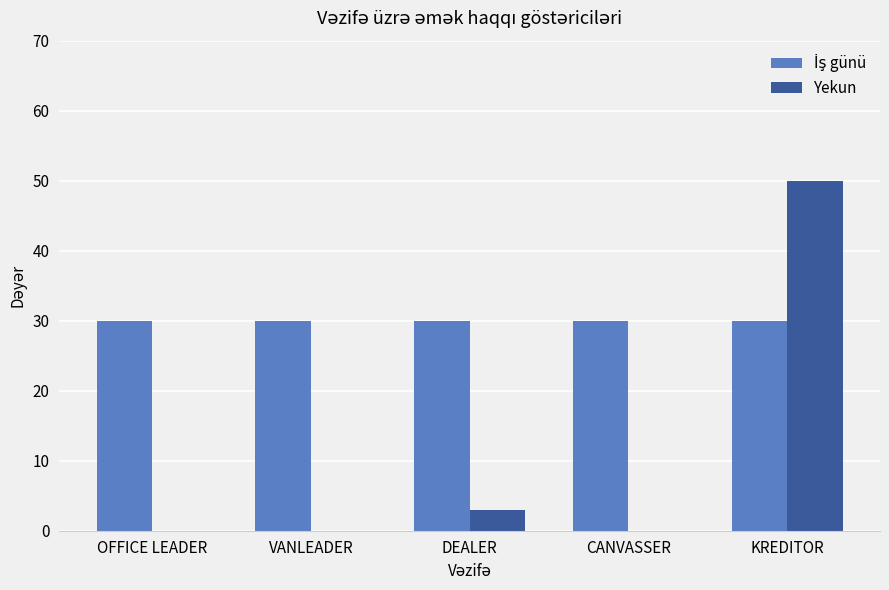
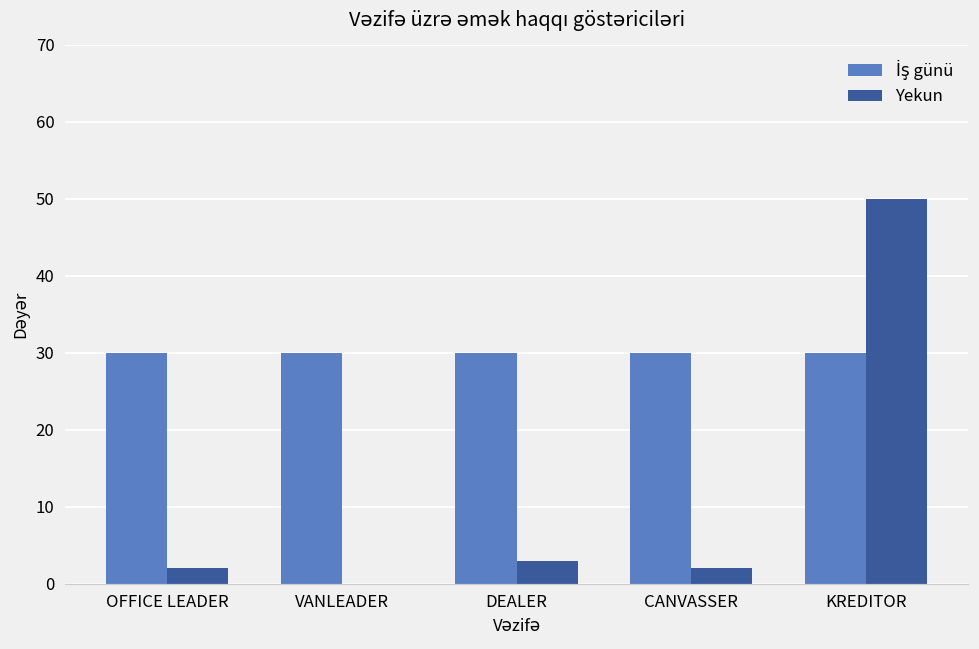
Yekun, OFFICE LEADER: 0 -> 2
Yekun, CANVASSER: 0 -> 2
